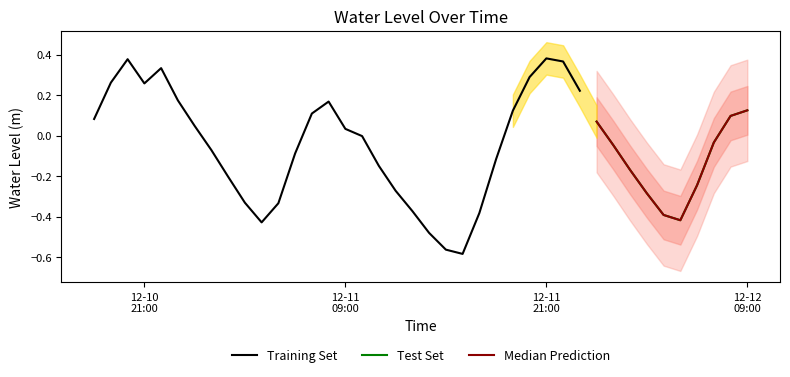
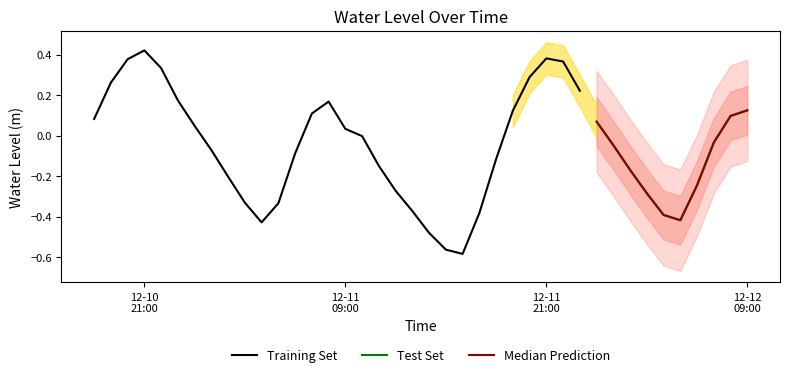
Training Set, 12-10 21:00: 0.26 -> 0.42
